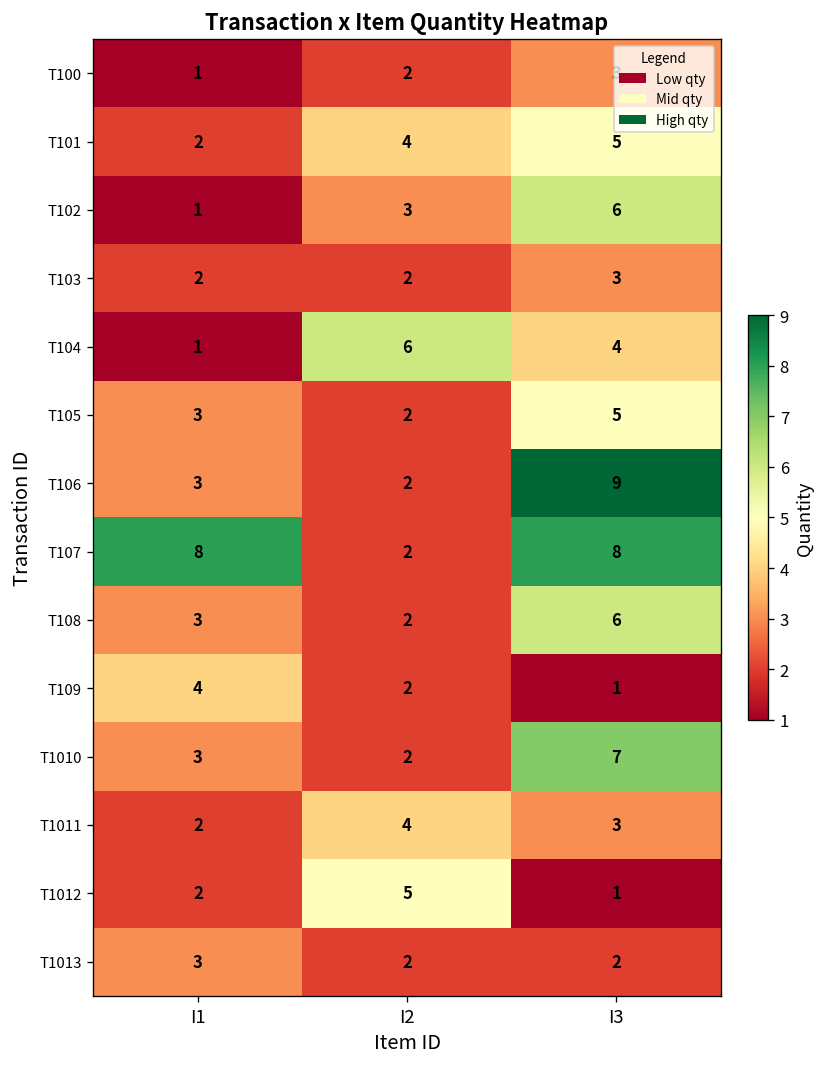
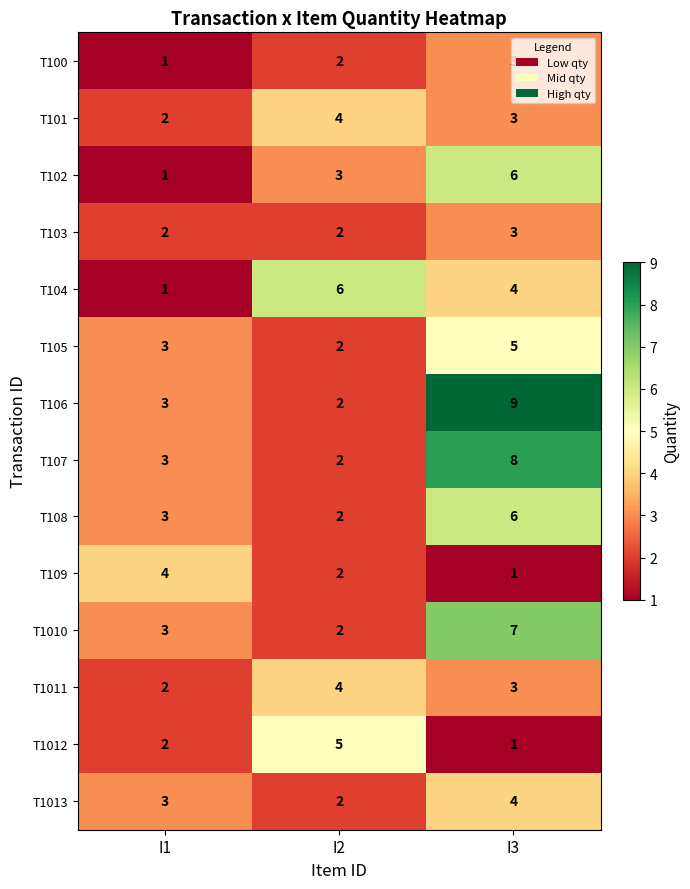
T101, I3: 5 -> 3
T107, I1: 8 -> 3
T1013, I3: 2 -> 4
